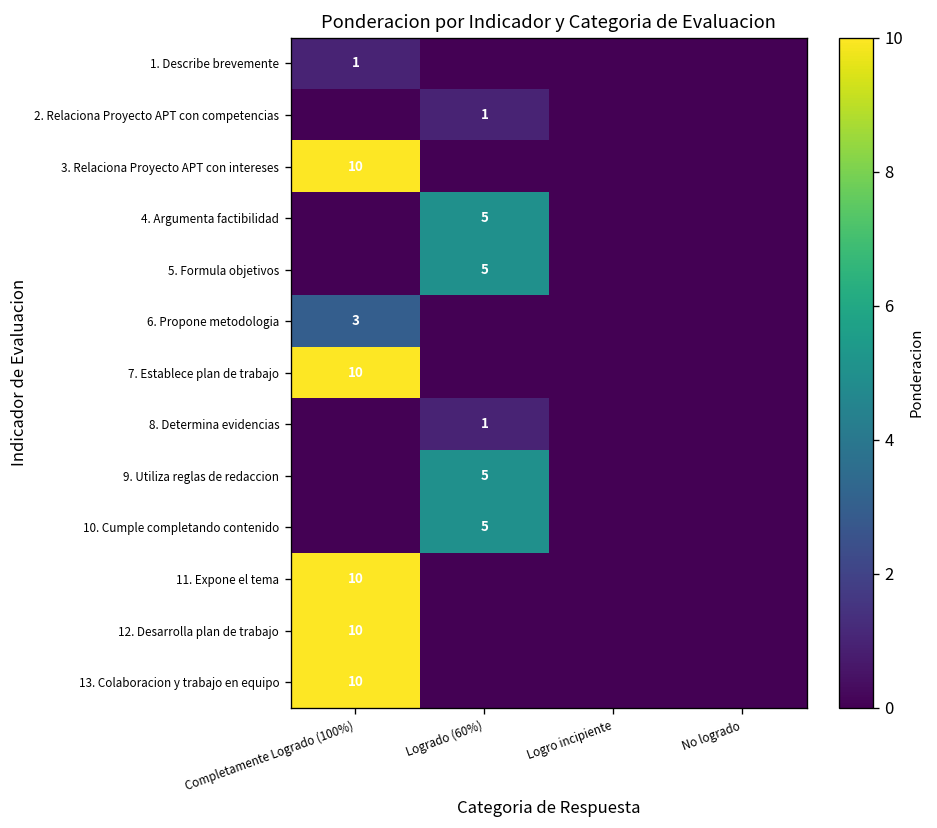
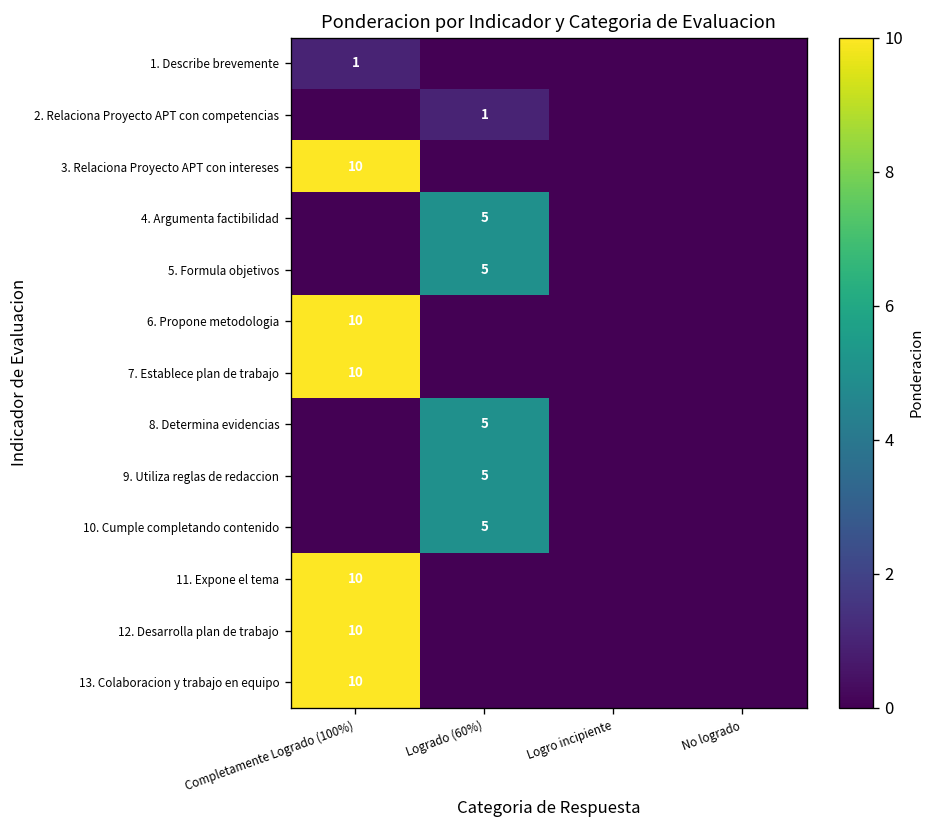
6. Propone metodologia, Completamente Logrado (100%): 3 -> 10
8. Determina evidencias, Logrado (60%): 1 -> 5
